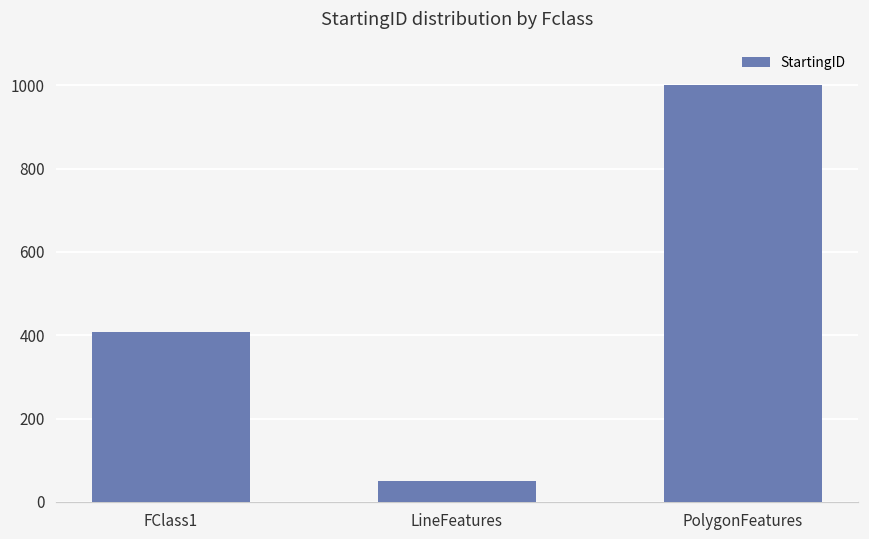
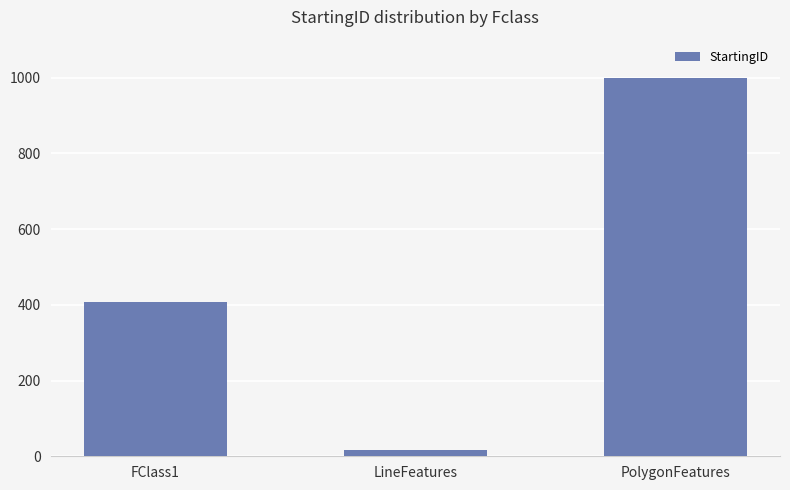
LineFeatures: 50 -> 20
